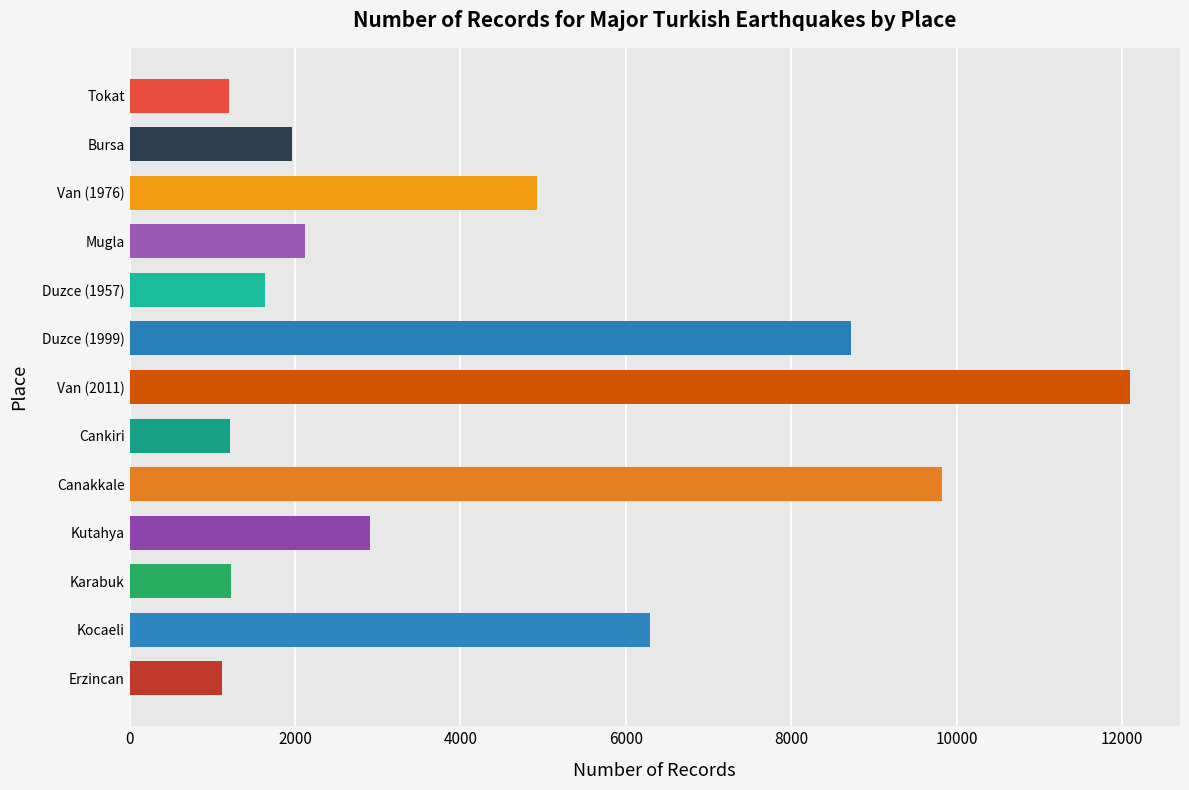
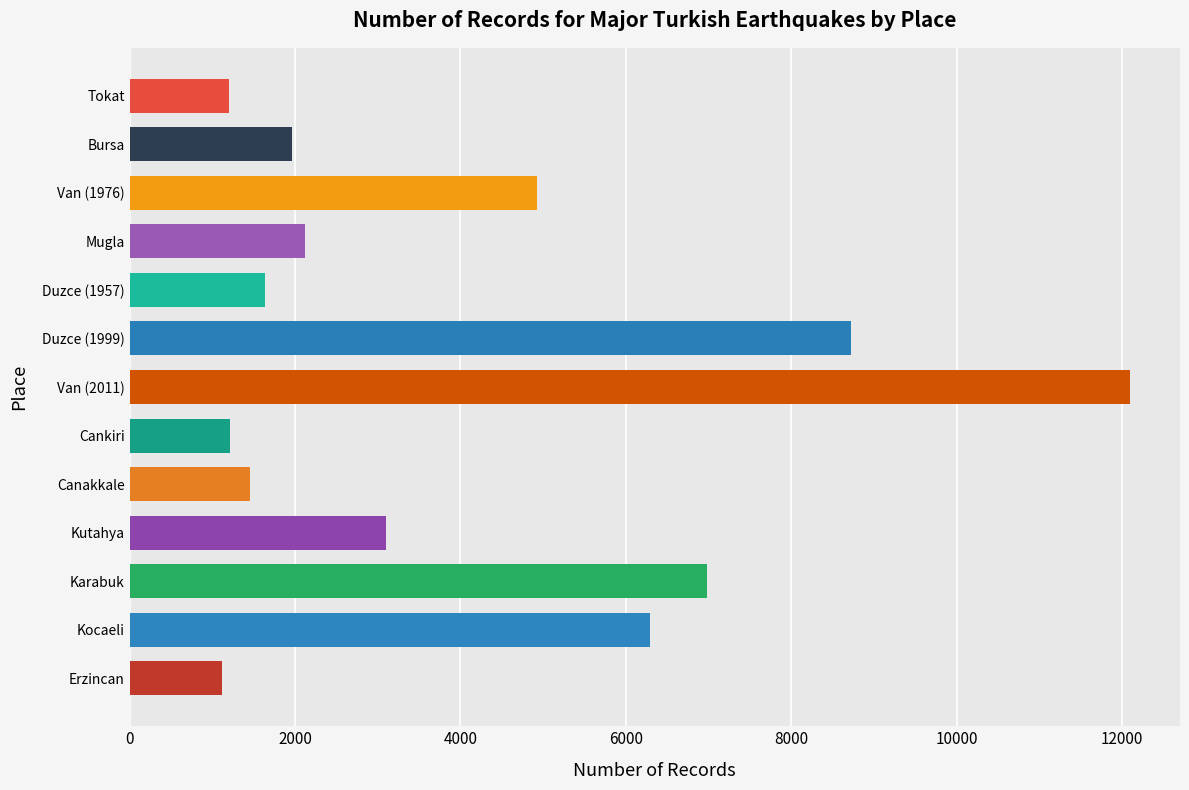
Canakkale: 9800 -> 1500
Kutahya: 2900 -> 3100
Karabuk: 1200 -> 7000
